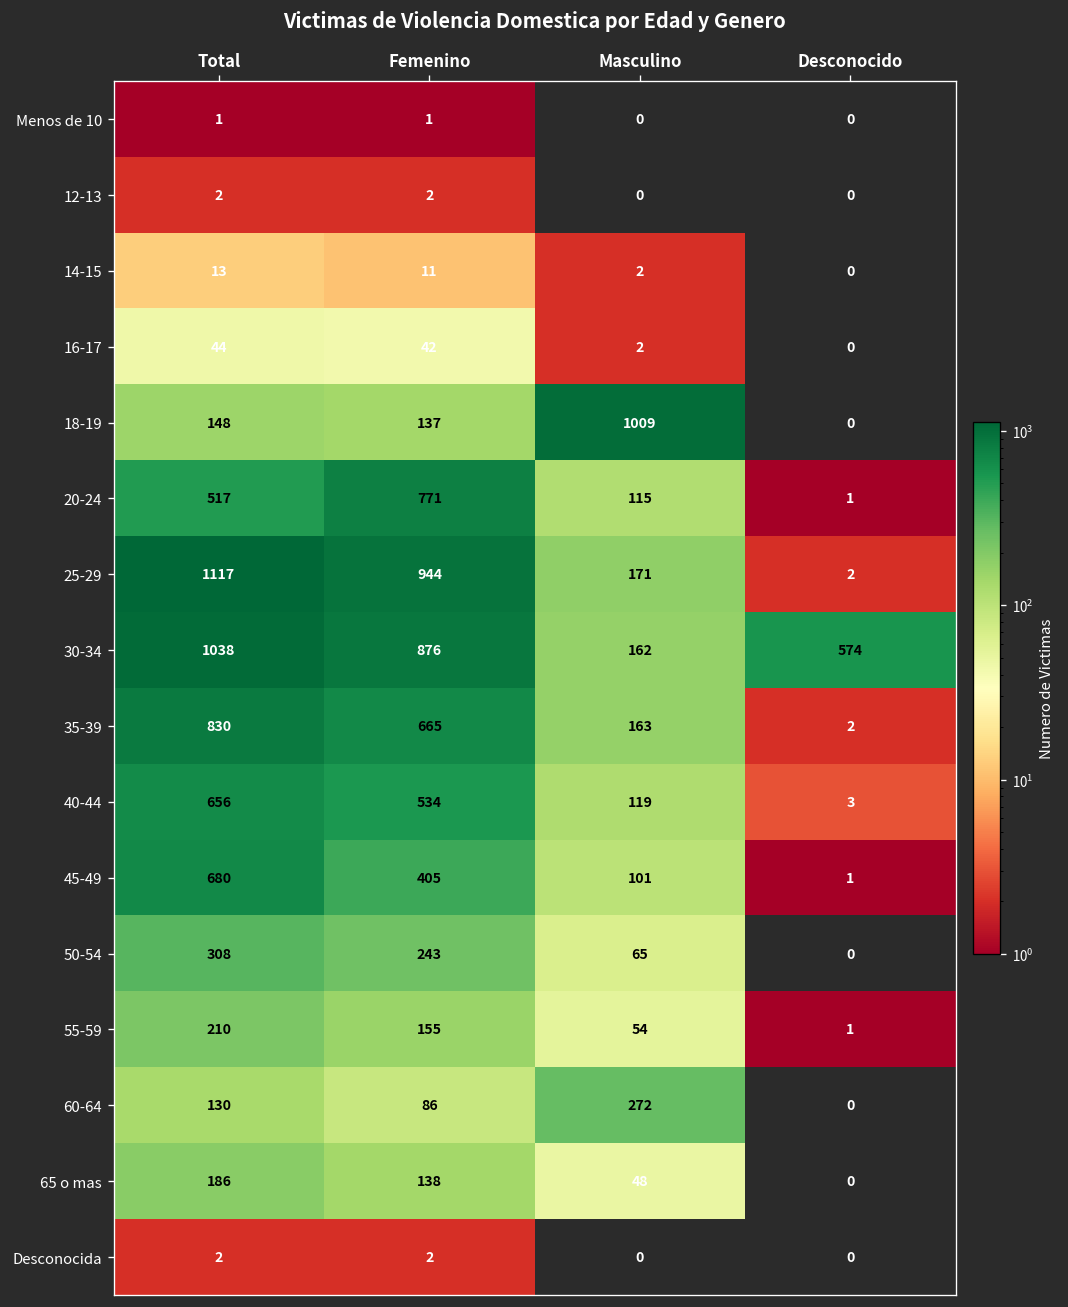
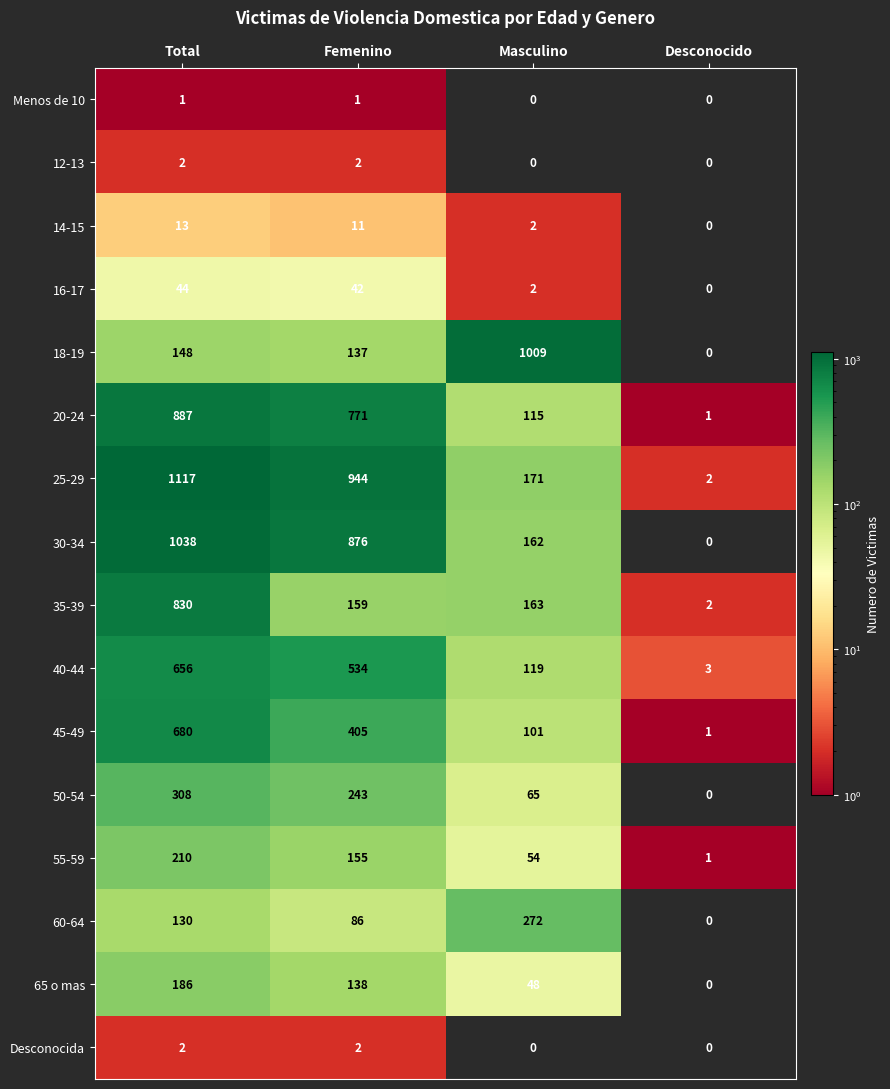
20-24, Total: 517 -> 887
30-34, Desconocido: 574 -> 0
35-39, Femenino: 665 -> 159
